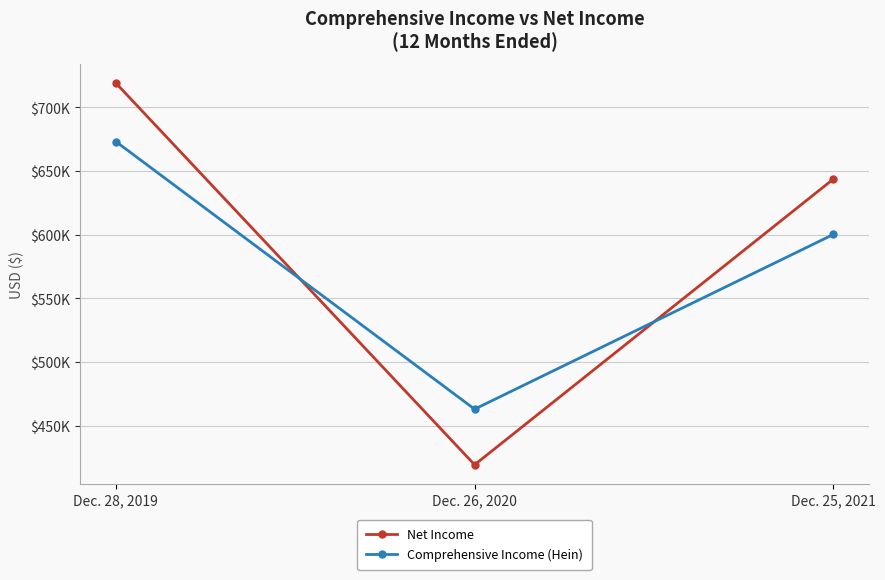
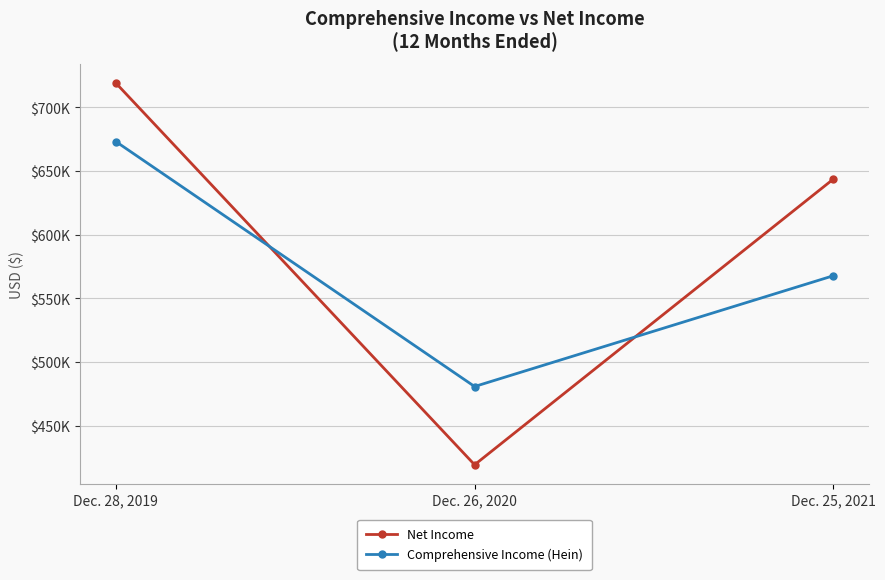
Comprehensive Income (Hein), Dec. 26, 2020: $463000 -> $481000
Comprehensive Income (Hein), Dec. 25, 2021: $600000 -> $568000
